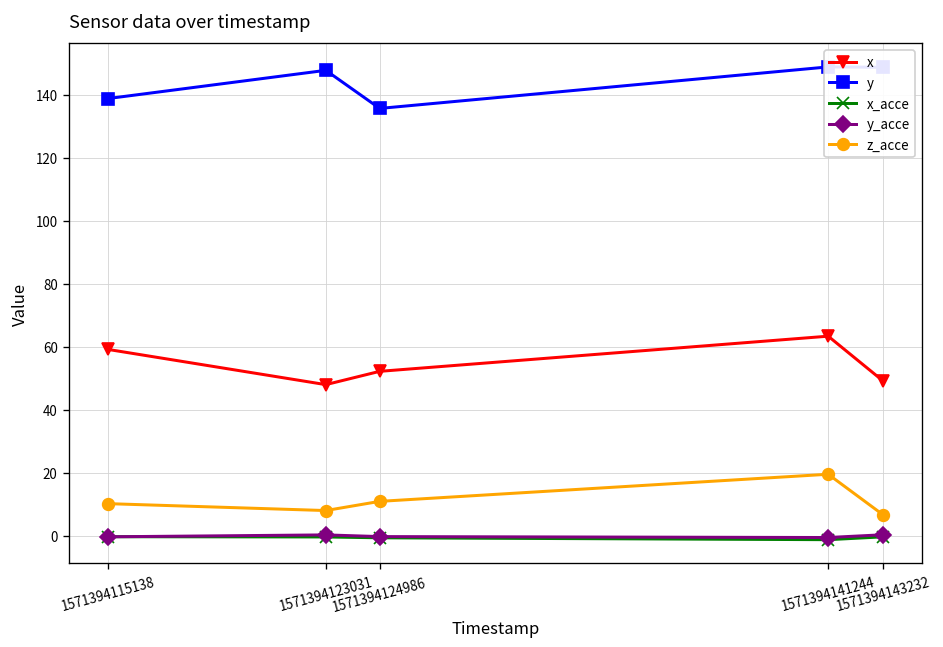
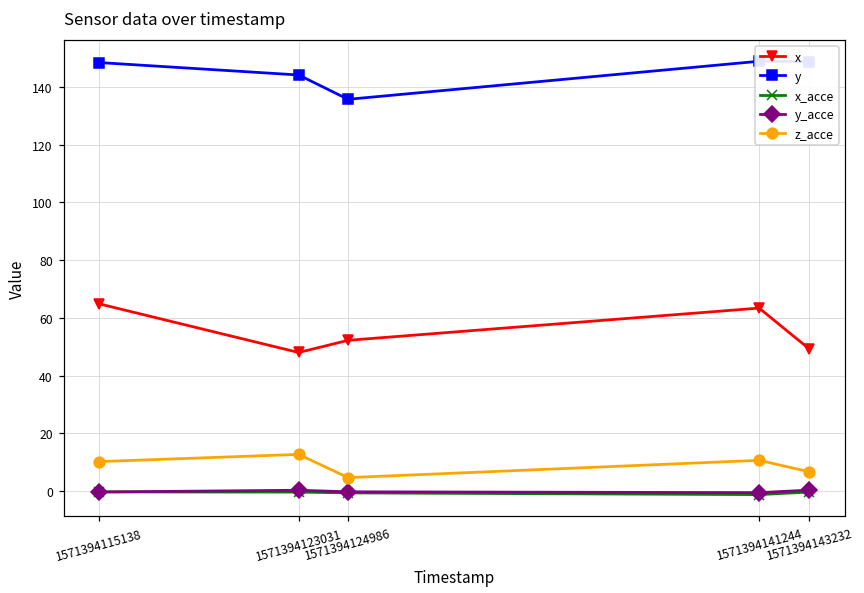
x, 1571394115138: 59 -> 65
y, 1571394115138: 139 -> 148
y, 1571394123031: 148 -> 144
z_acce, 1571394123031: 8 -> 13
z_acce, 1571394124986: 11 -> 5
z_acce, 1571394141244: 20 -> 11
